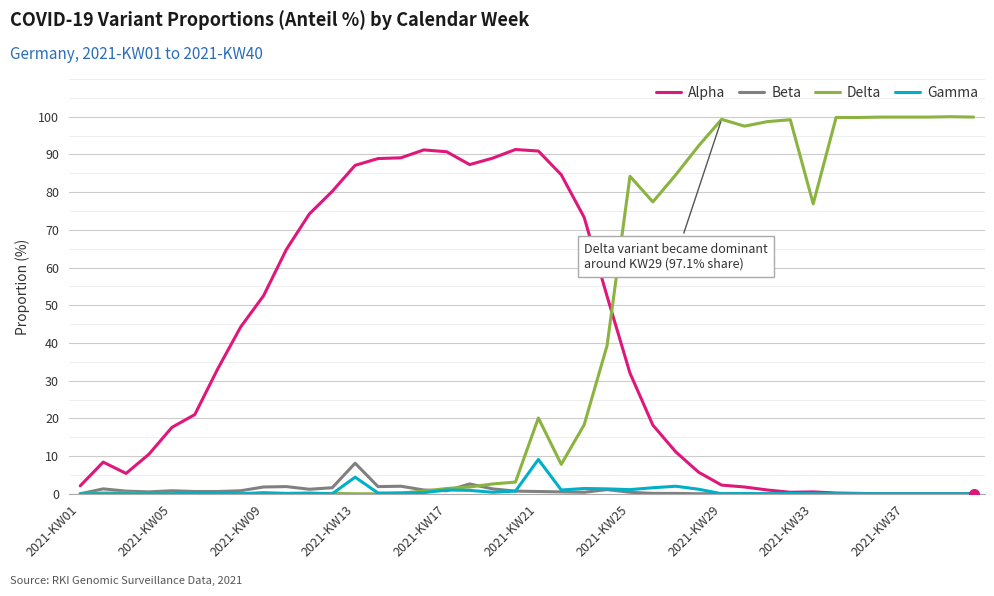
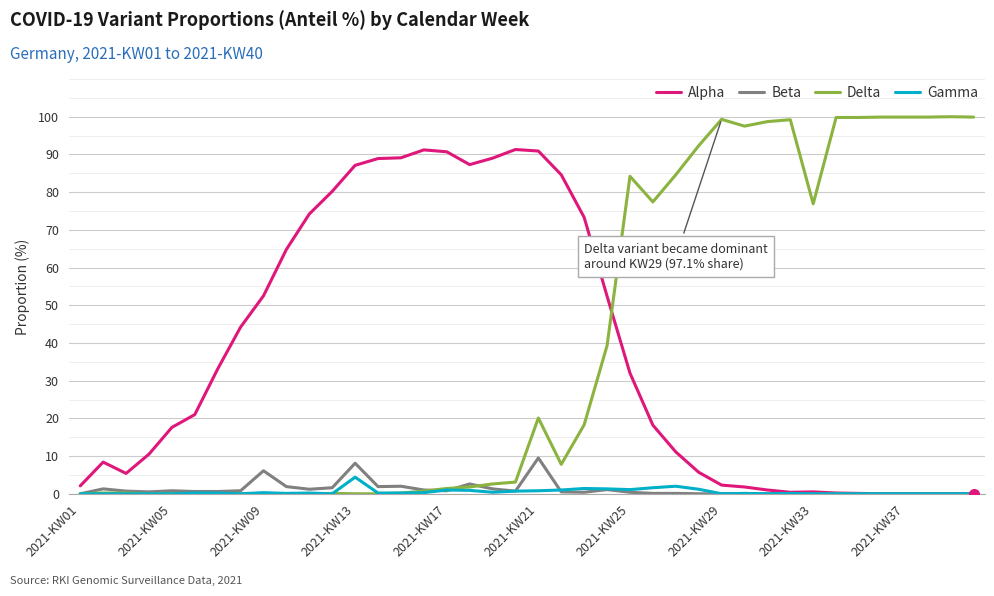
Beta, 2021-KW09: 2 -> 6
Beta, 2021-KW21: 1 -> 10
Gamma, 2021-KW21: 9 -> 1
